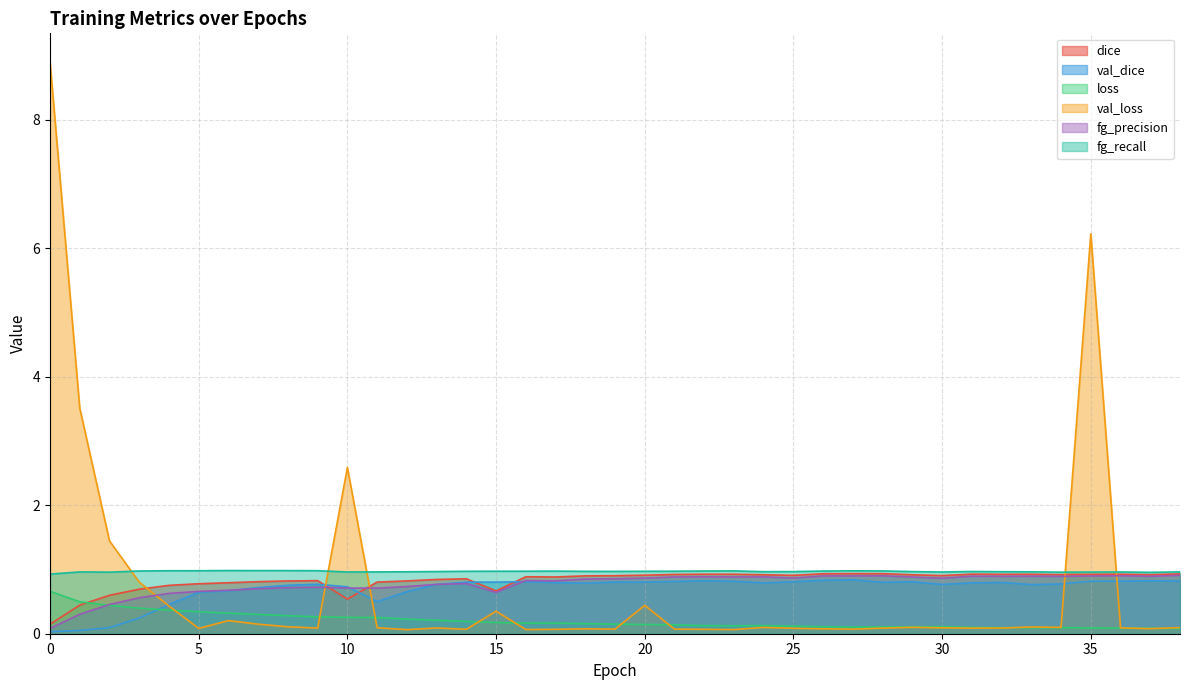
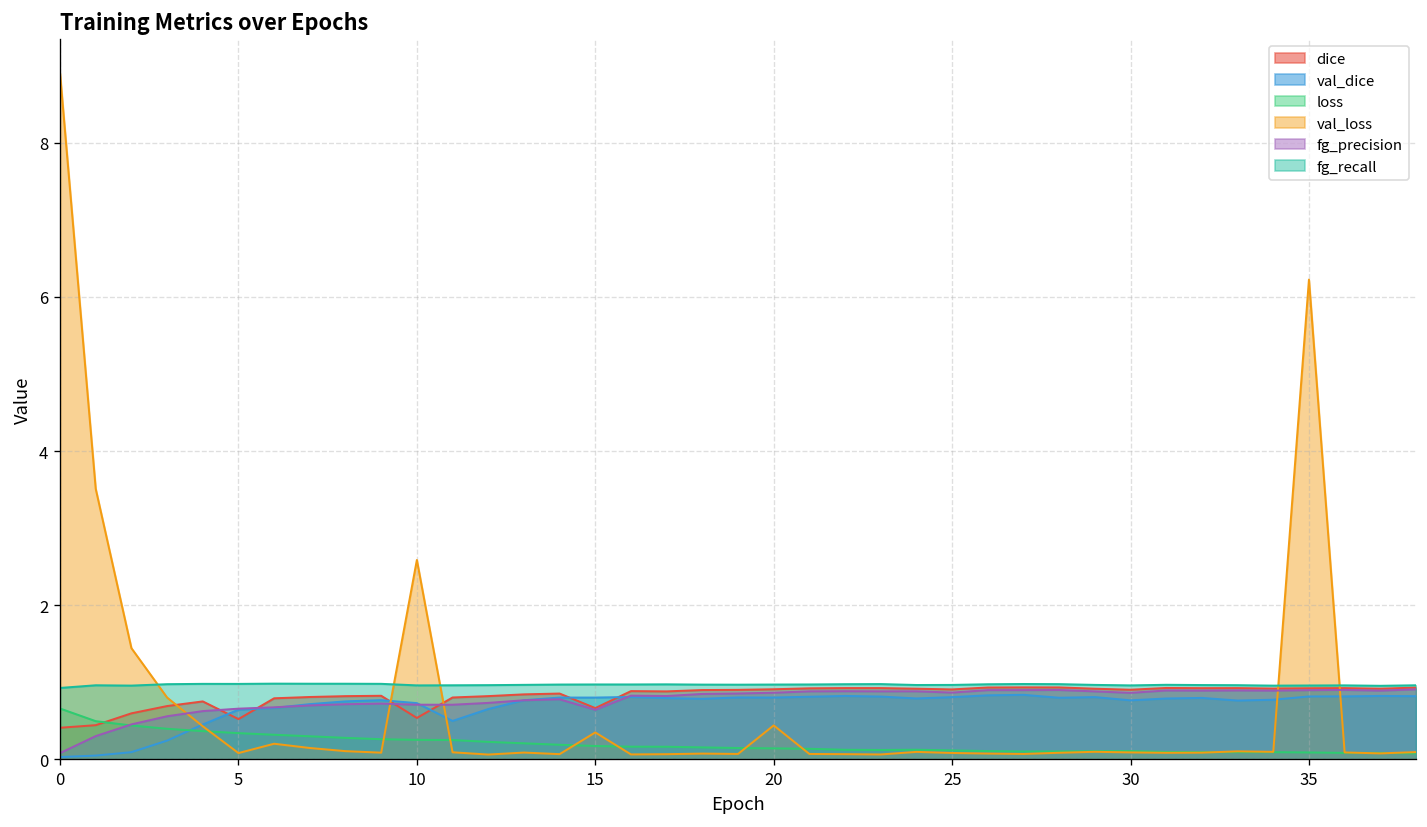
dice, 0: 0.1 -> 0.4
dice, 5: 0.8 -> 0.5
